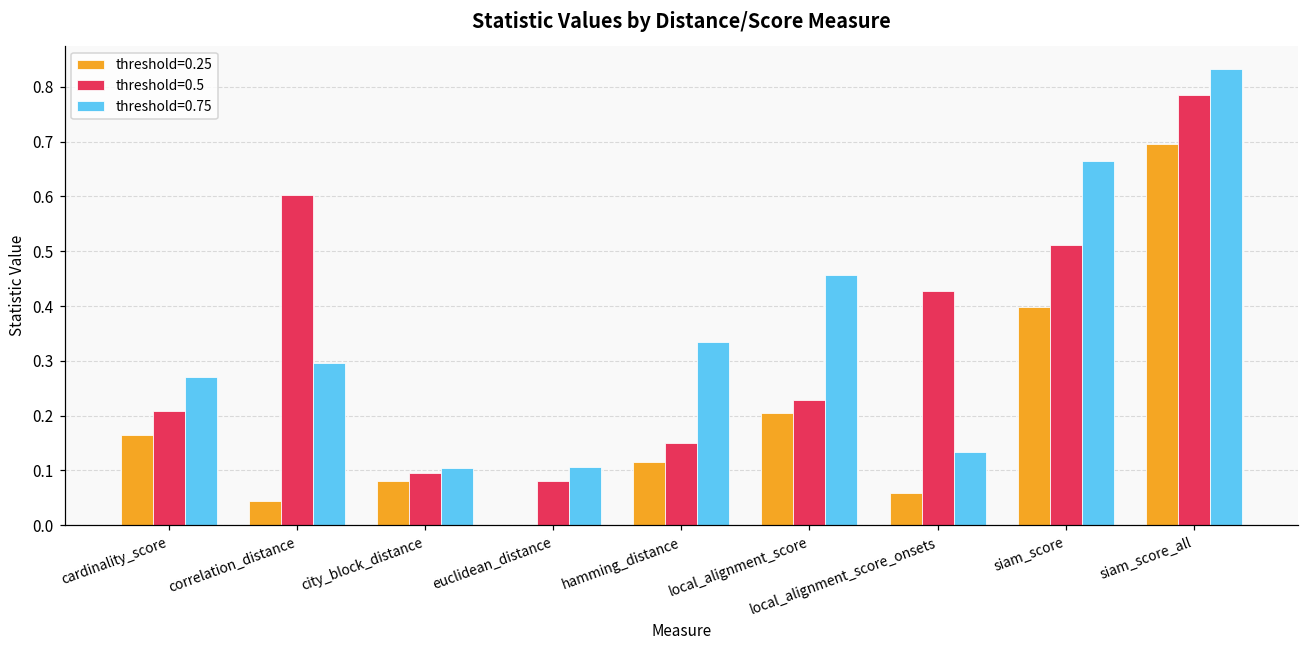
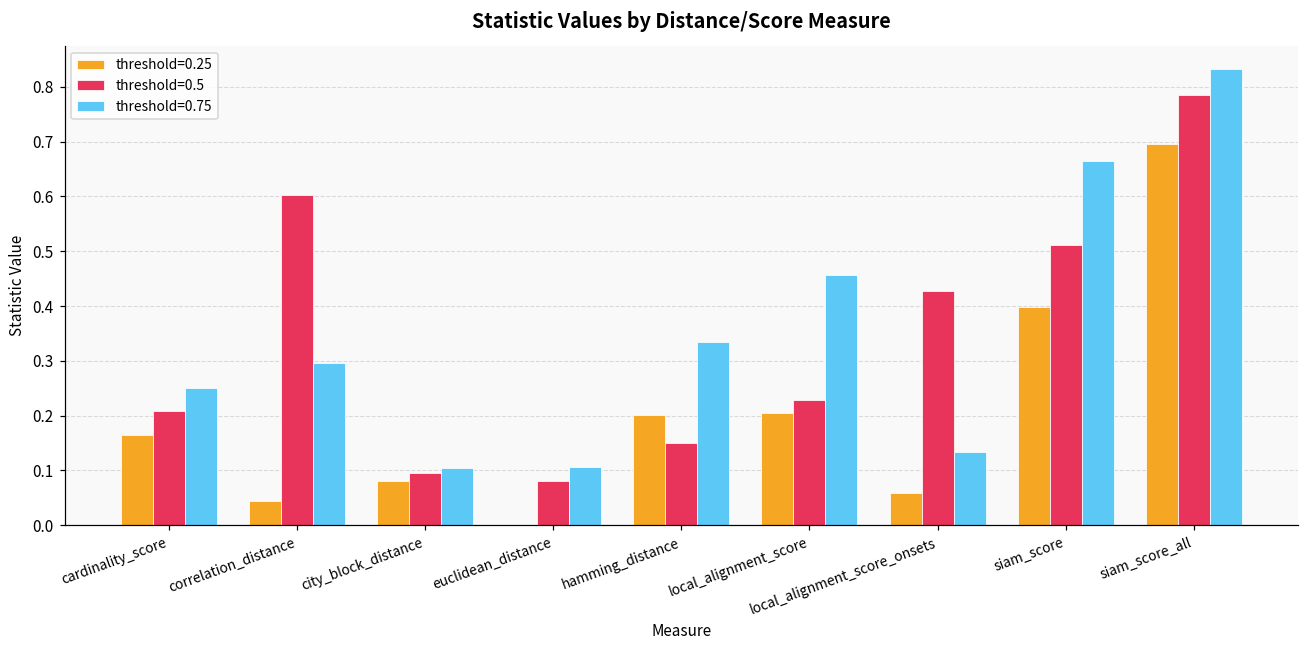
threshold=0.75, cardinality_score: 0.27 -> 0.25
threshold=0.25, hamming_distance: 0.12 -> 0.20
